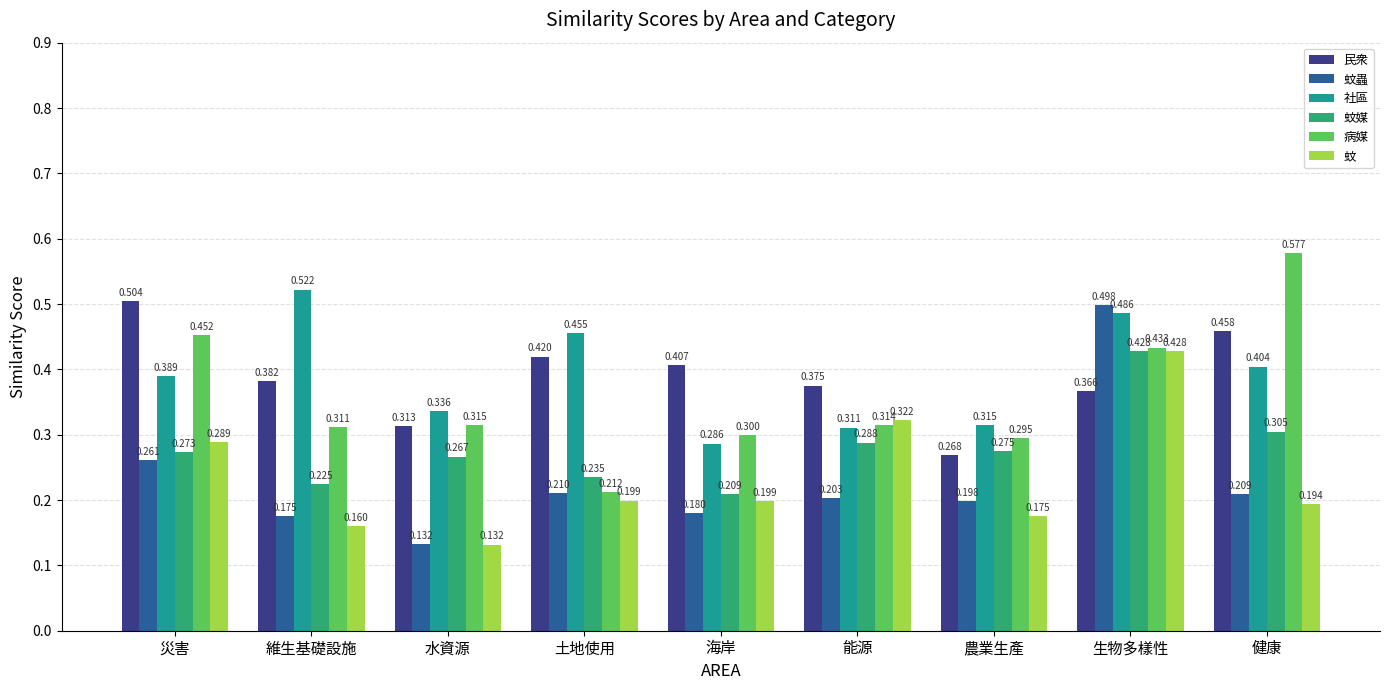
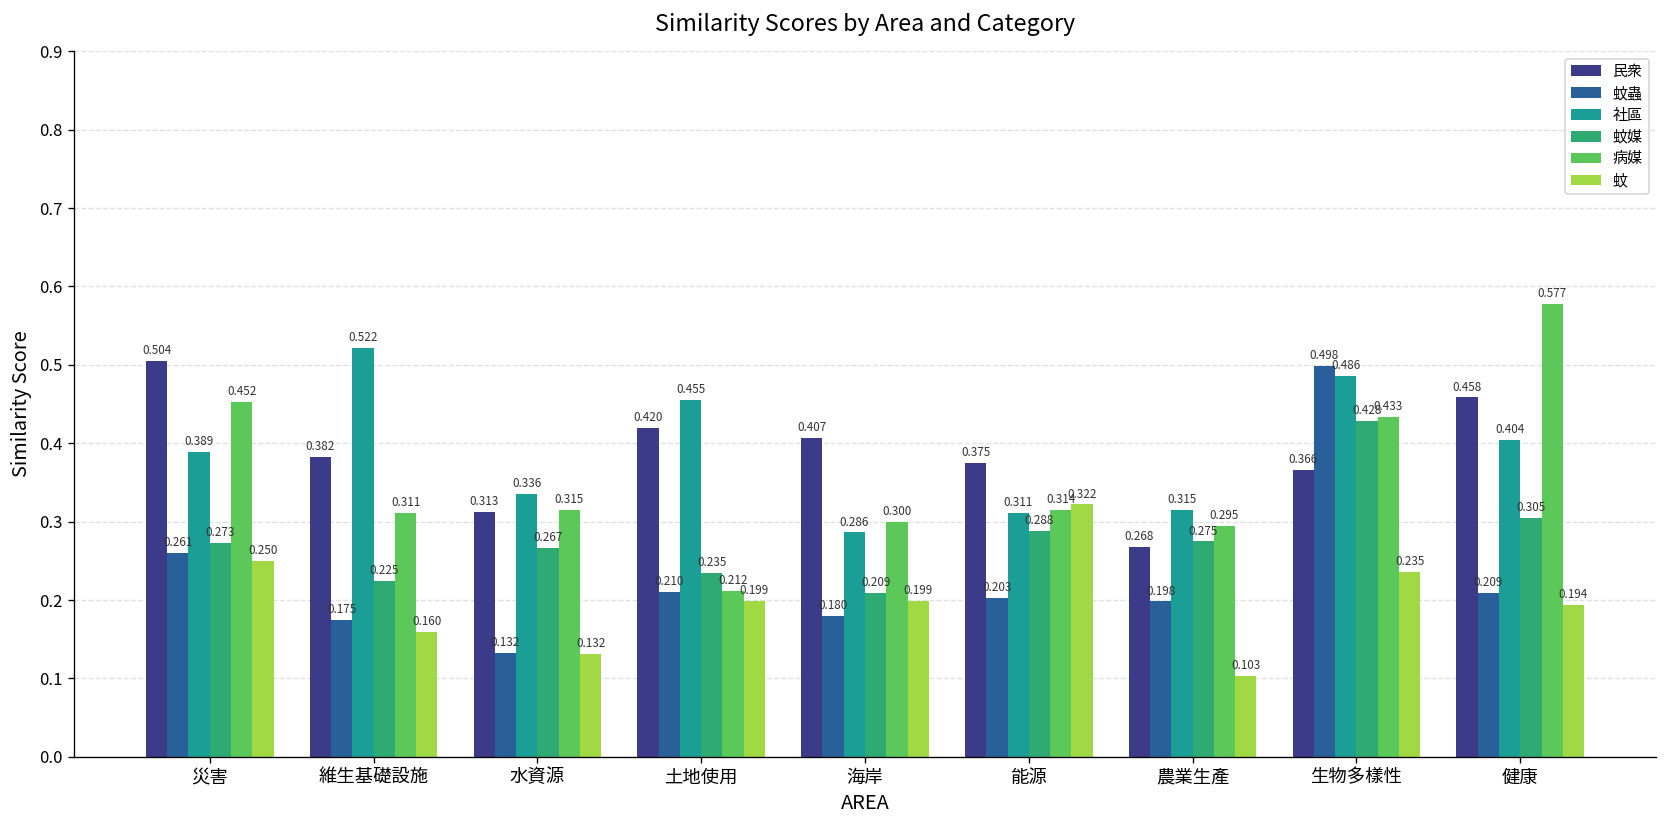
蚊, 災害: 0.289 -> 0.250
蚊, 農業生產: 0.175 -> 0.103
蚊, 生物多樣性: 0.428 -> 0.235
